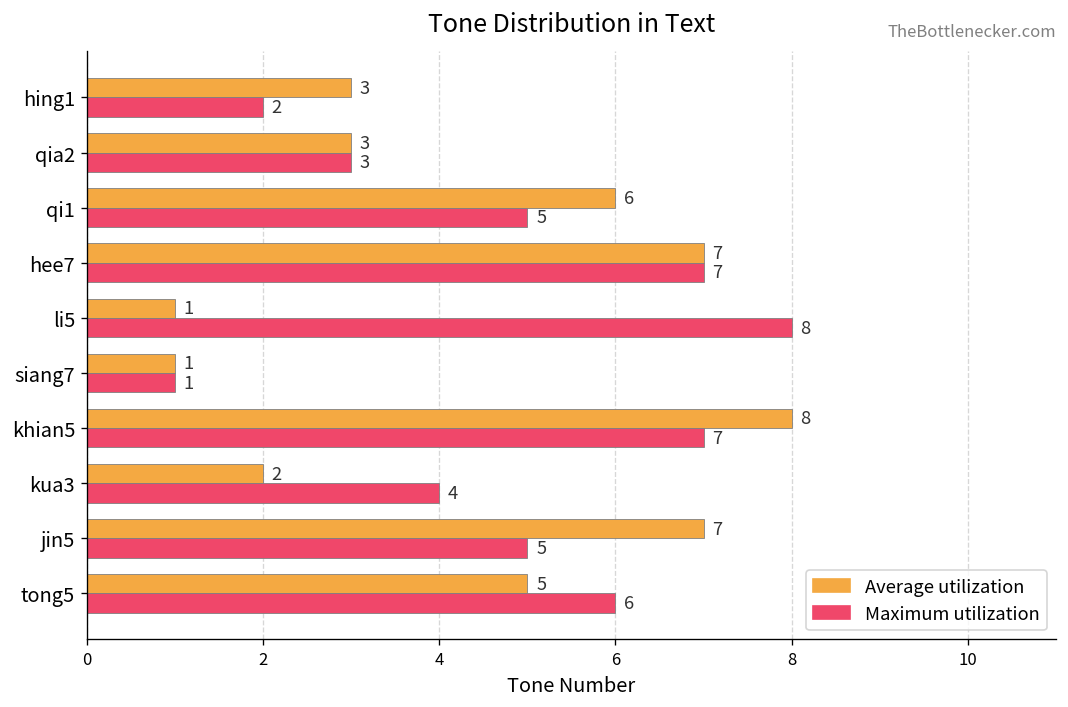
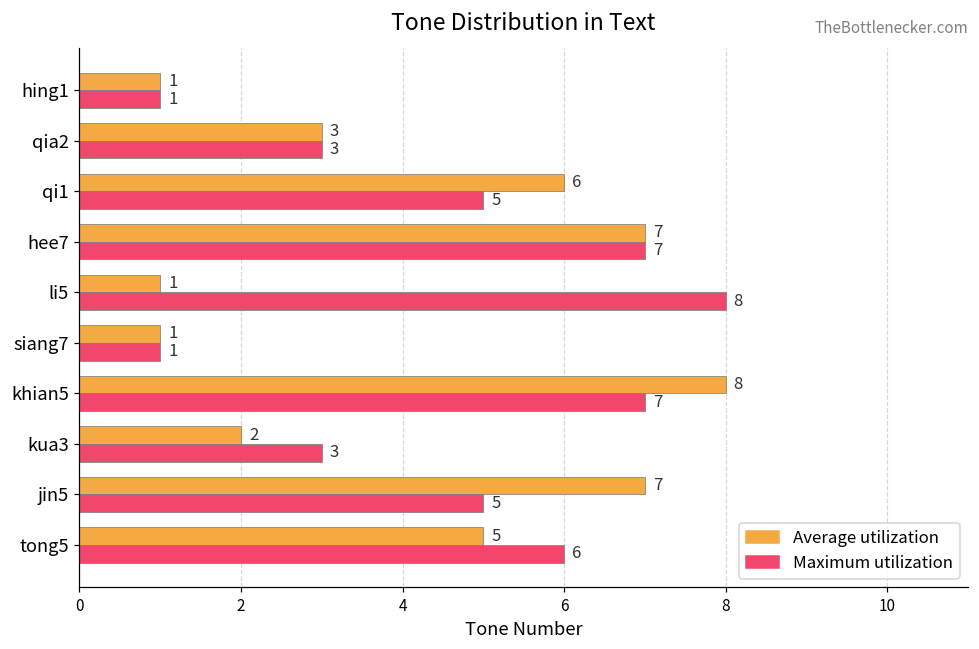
Average utilization, hing1: 3 -> 1
Maximum utilization, hing1: 2 -> 1
Maximum utilization, kua3: 4 -> 3
